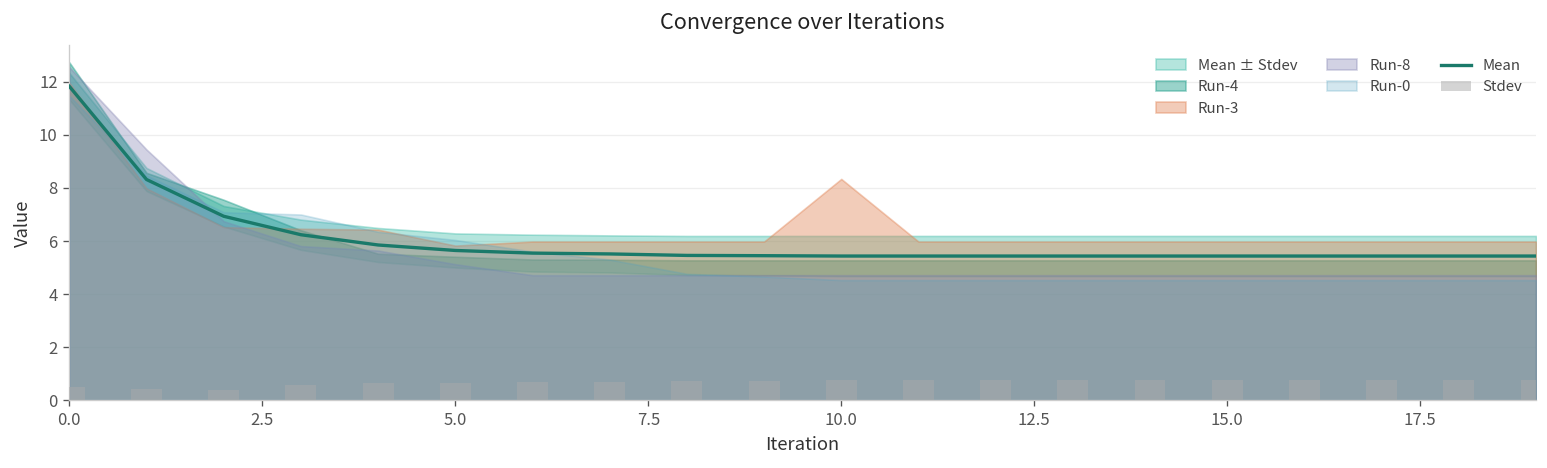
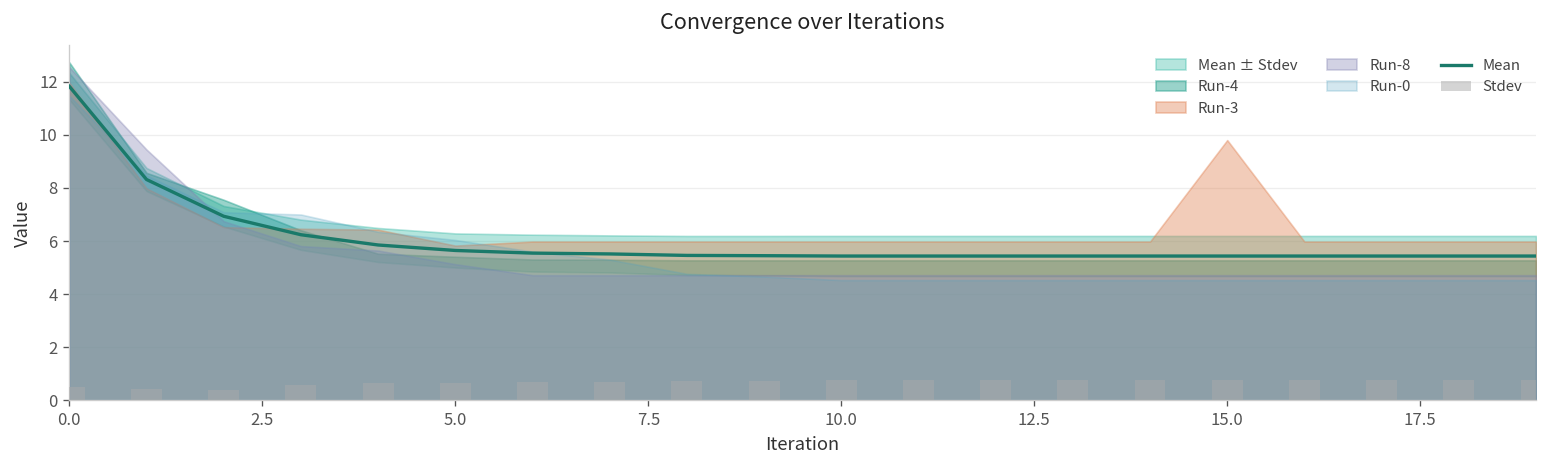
Run-3, 10.0: 8.3 -> 6.0
Run-3, 15.0: 6.0 -> 9.8
